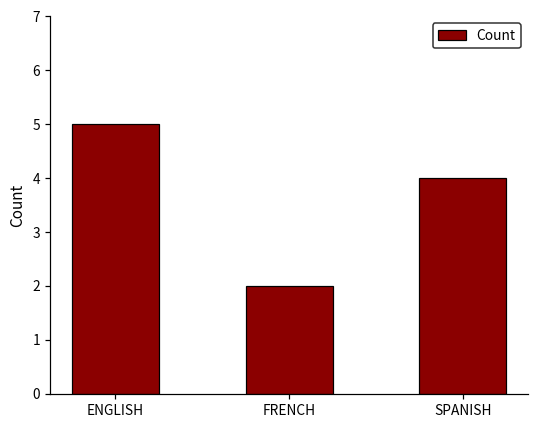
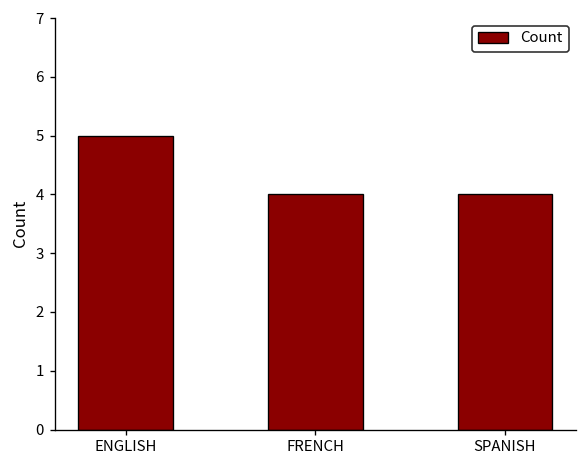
FRENCH: 2 -> 4
